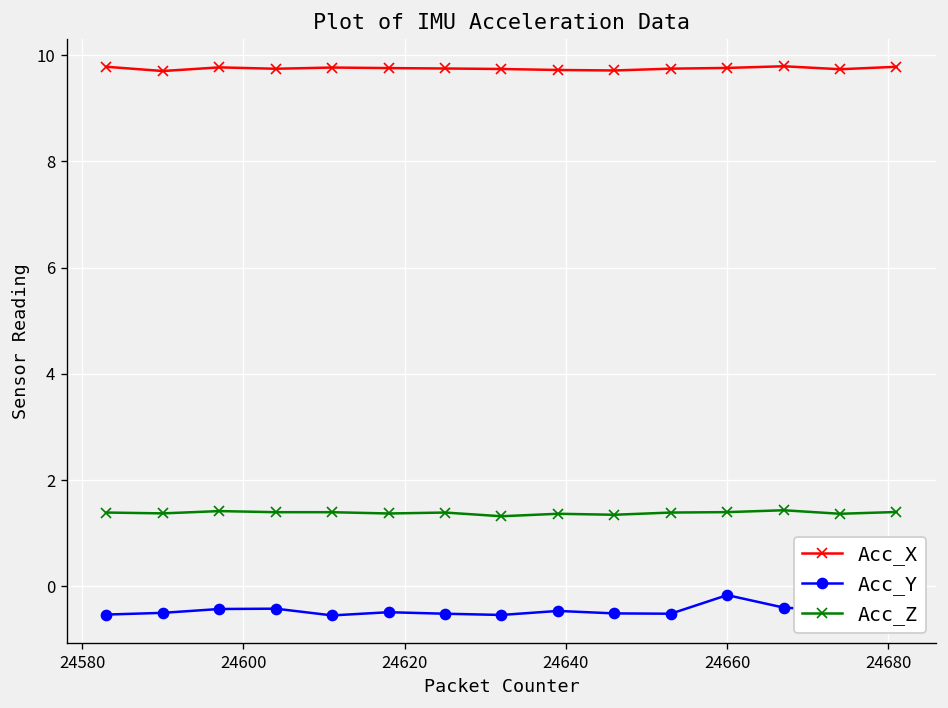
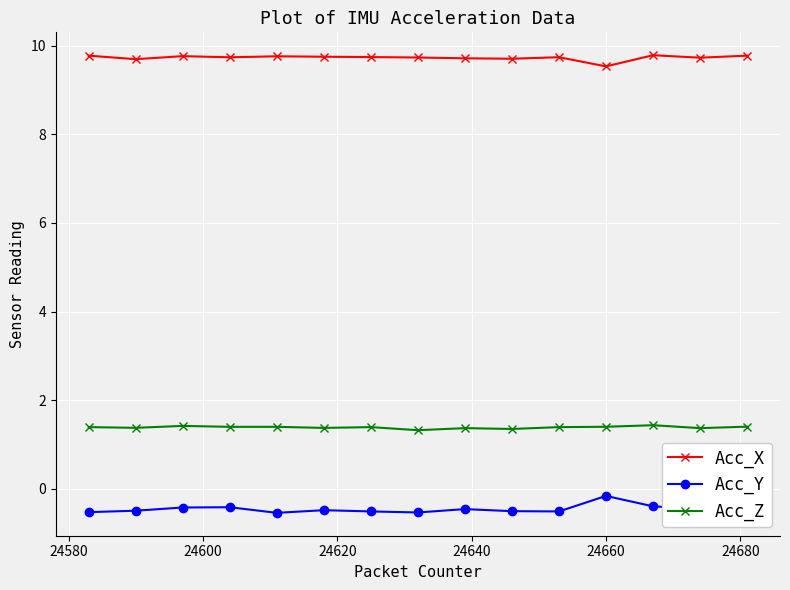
Acc_X, 24660: 9.8 -> 9.5
